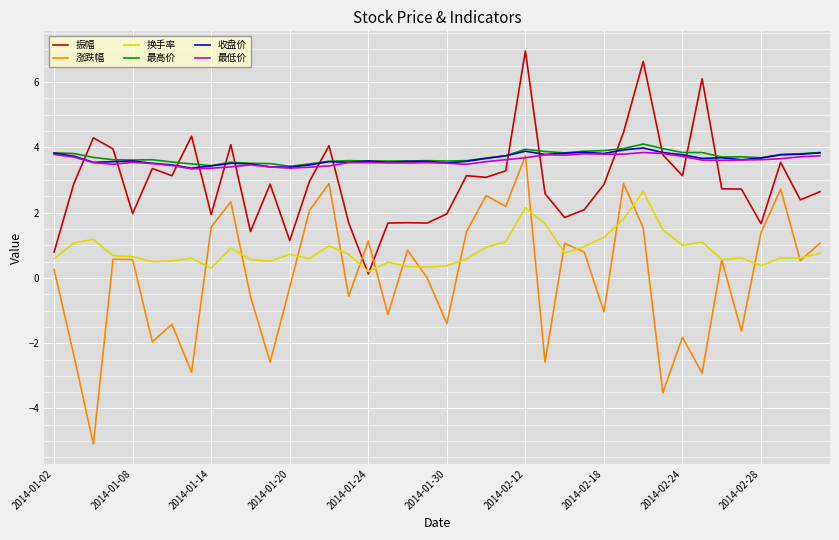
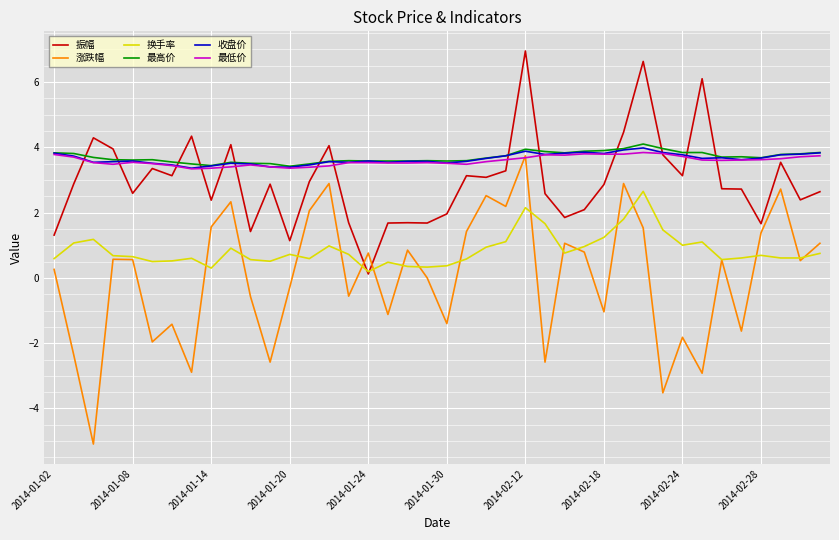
振幅, 2014-01-02: 0.8 -> 1.3
振幅, 2014-01-08: 2.0 -> 2.6
振幅, 2014-01-14: 1.9 -> 2.4
涨跌幅, 2014-01-24: 1.1 -> 0.8
换手率, 2014-02-28: 0.4 -> 0.7
